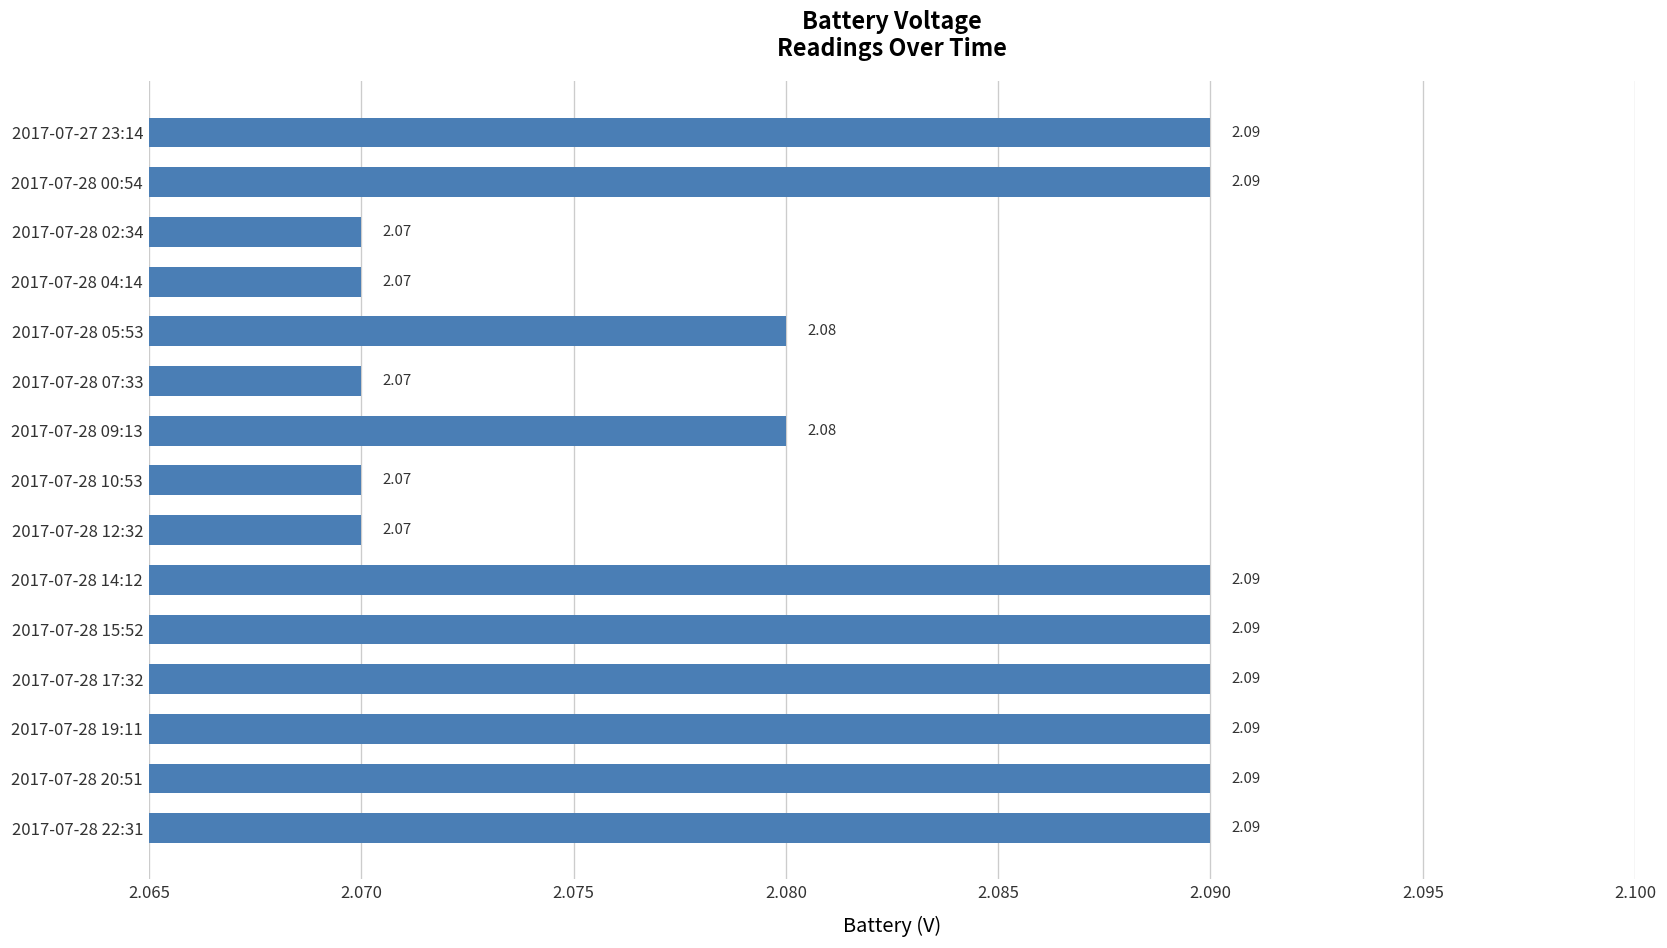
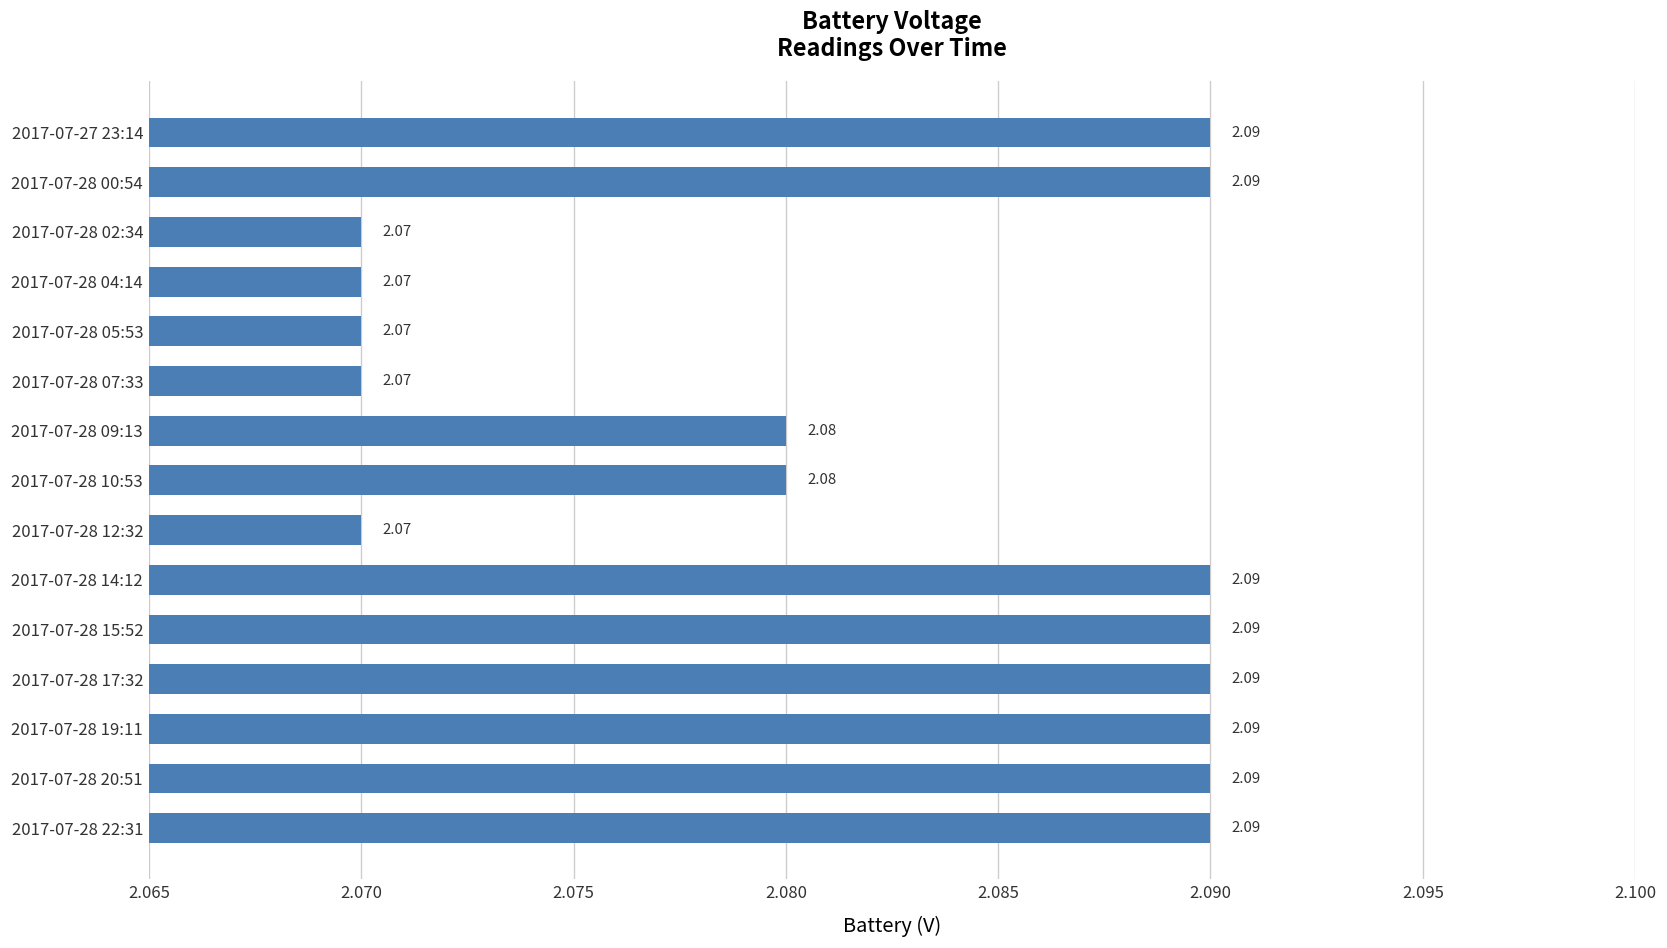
2017-07-28 05:53: 2.08 -> 2.07
2017-07-28 10:53: 2.07 -> 2.08
